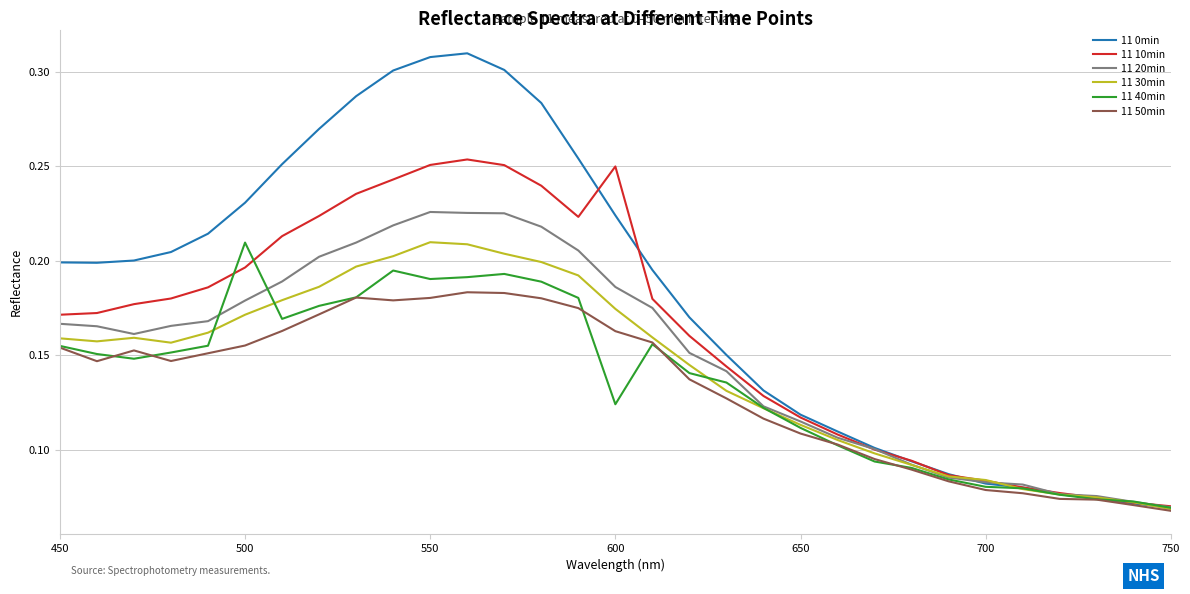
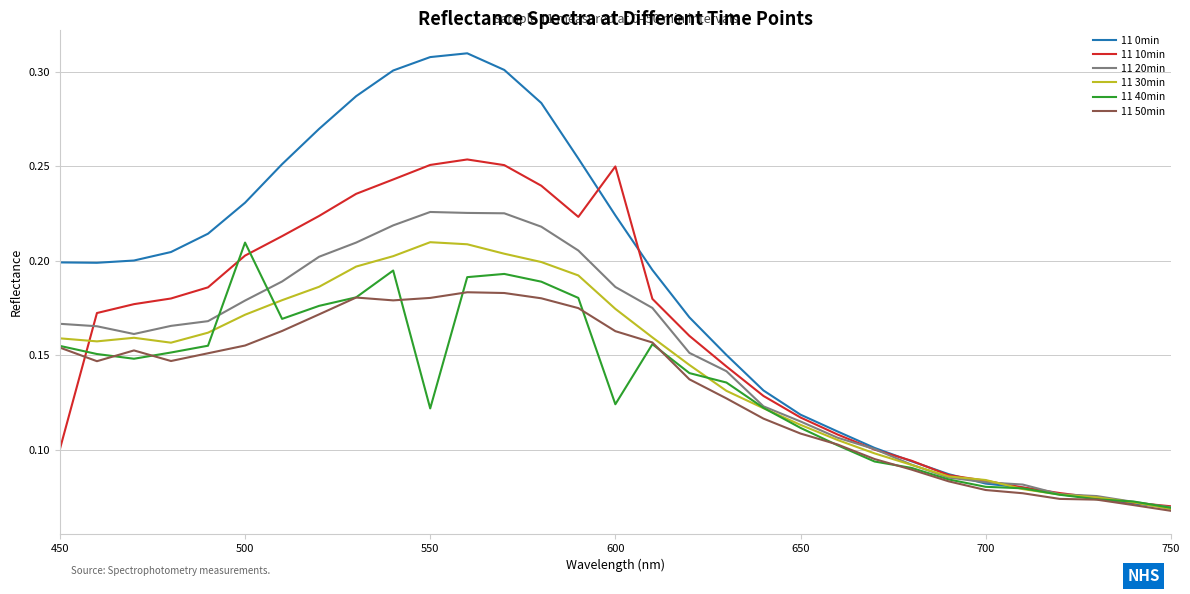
11 10min, 450: 0.171 -> 0.100
11 10min, 500: 0.196 -> 0.203
11 40min, 550: 0.190 -> 0.122
